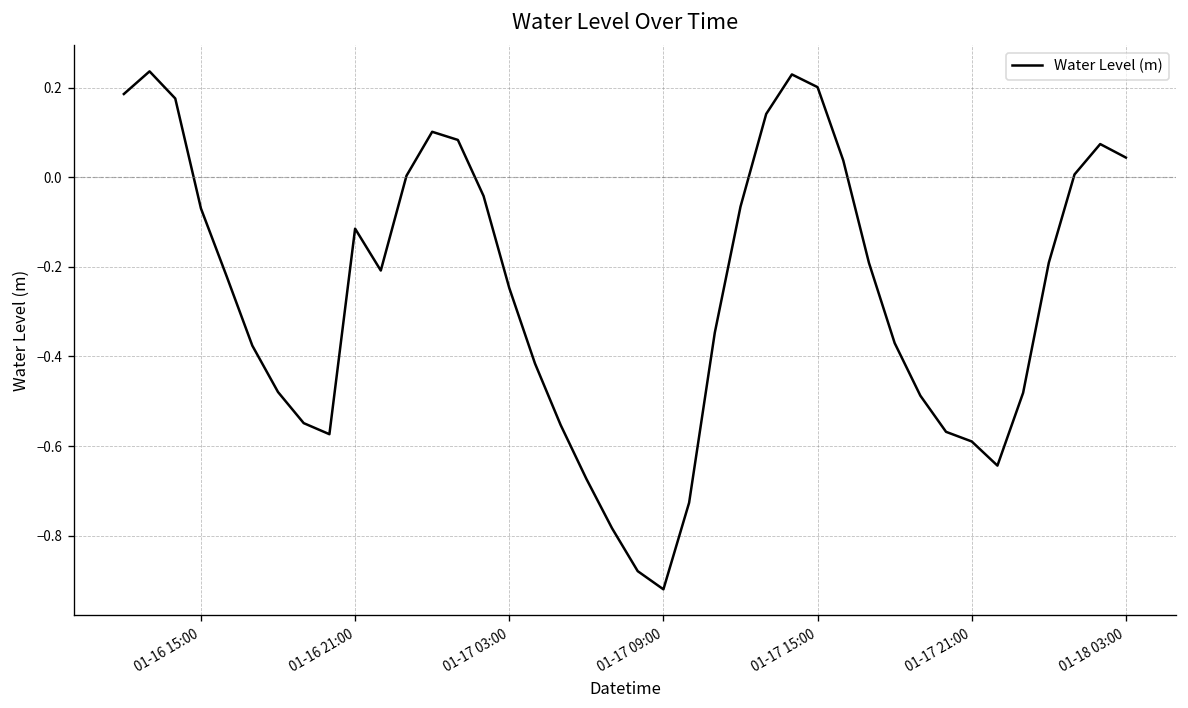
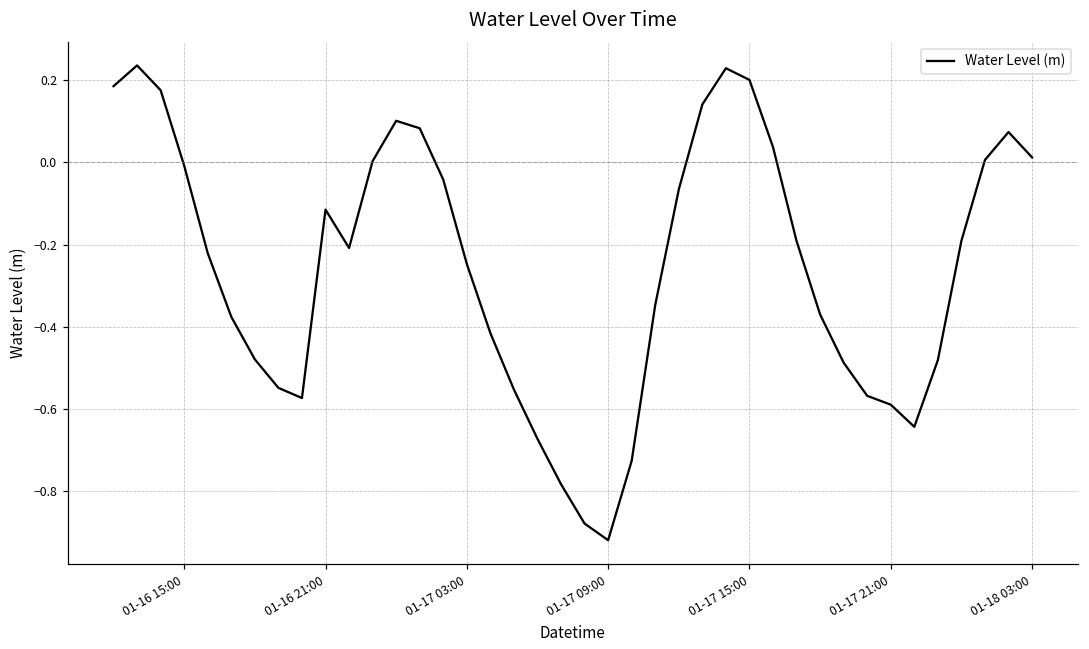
01-16 15:00: -0.07 -> -0.01
01-18 03:00: 0.04 -> 0.01
